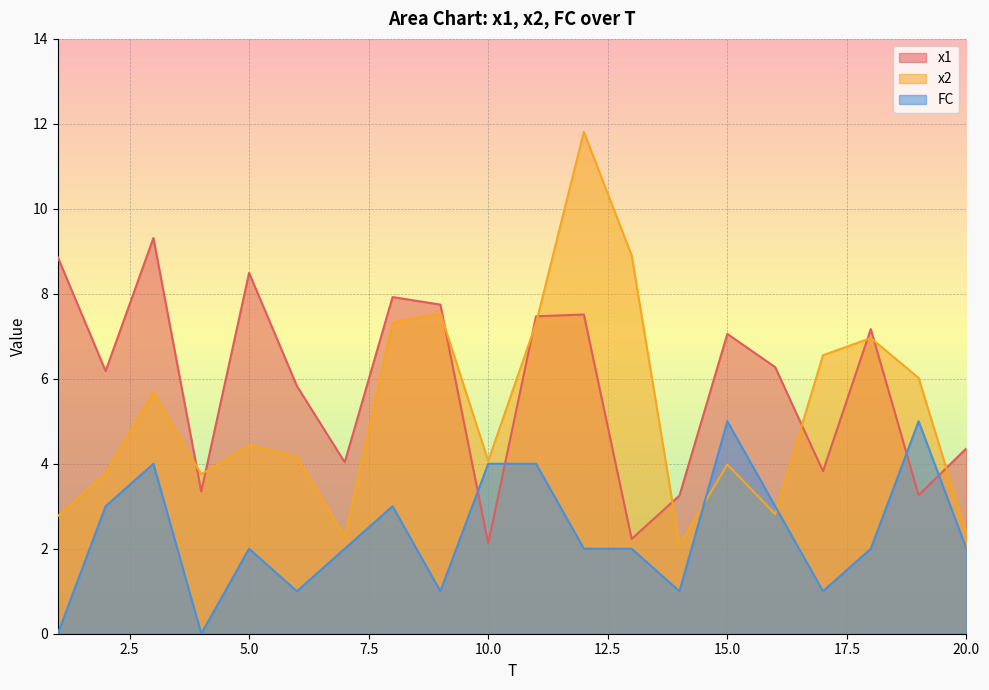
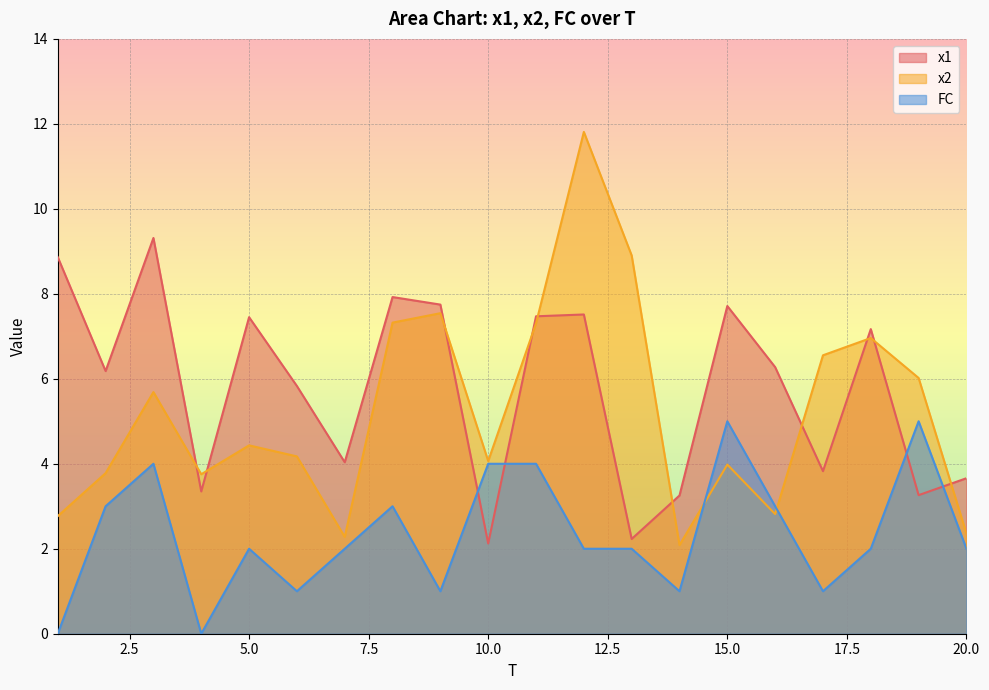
x1, 5.0: 8.5 -> 7.5
x1, 15.0: 7.1 -> 7.7
x1, 20.0: 4.4 -> 3.7
